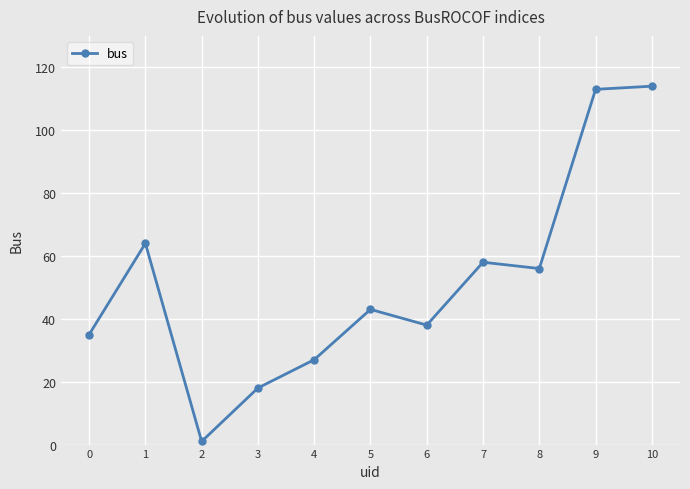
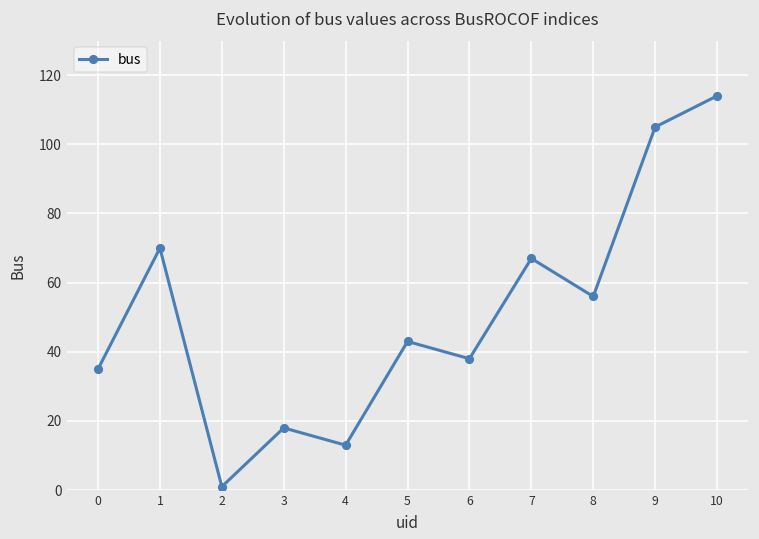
1: 64 -> 70
4: 27 -> 13
7: 58 -> 67
9: 113 -> 105
